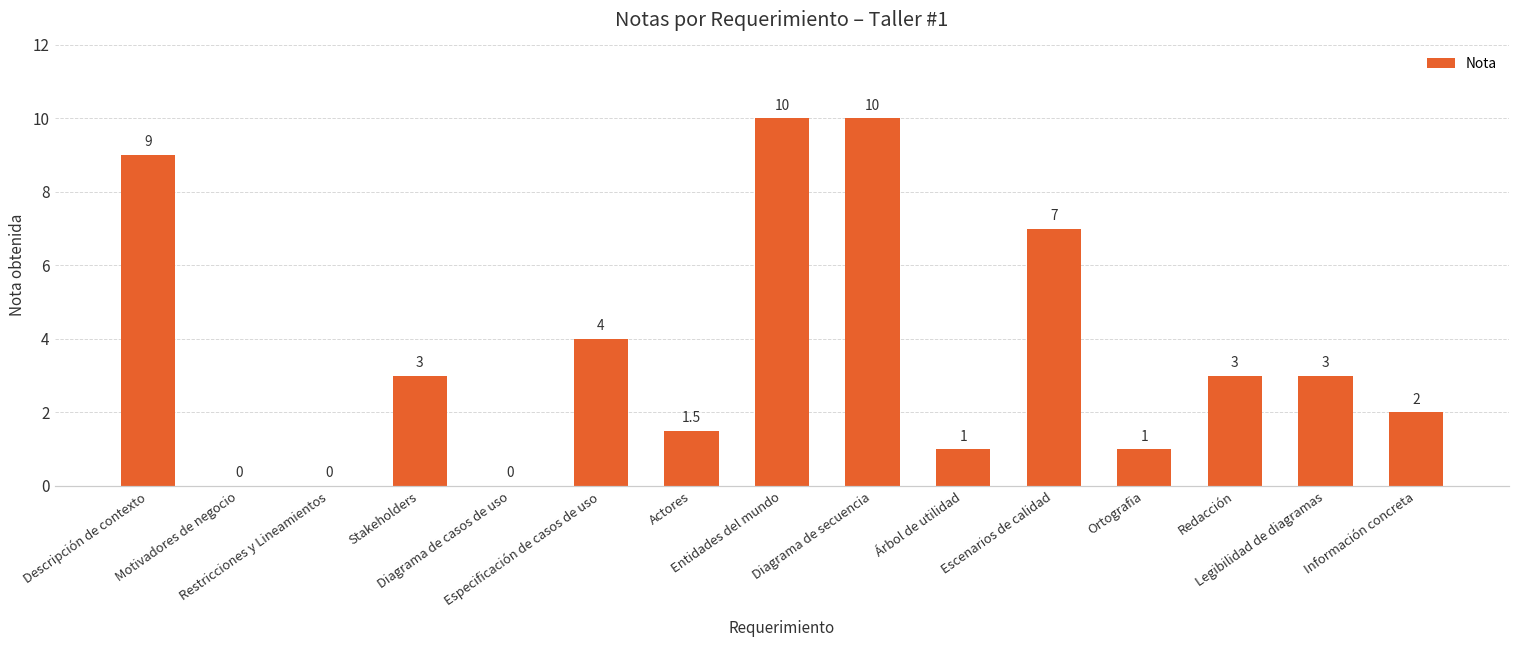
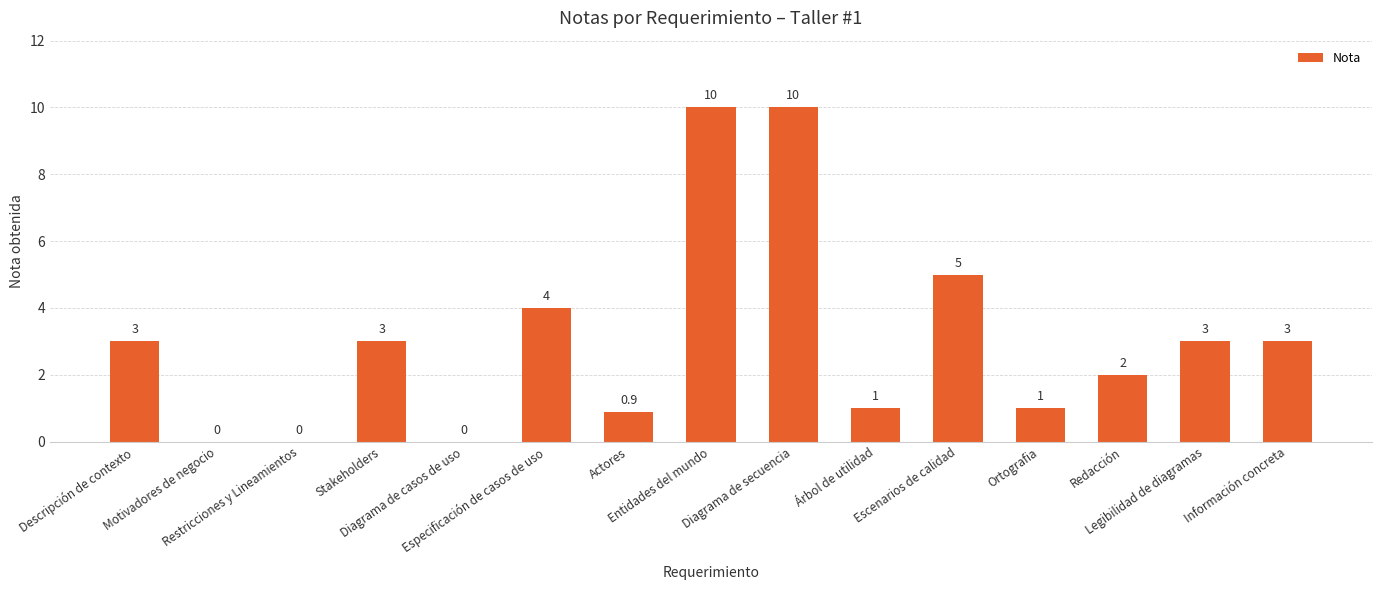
Descripción de contexto: 9 -> 3
Actores: 1.5 -> 0.9
Escenarios de calidad: 7 -> 5
Redacción: 3 -> 2
Información concreta: 2 -> 3
